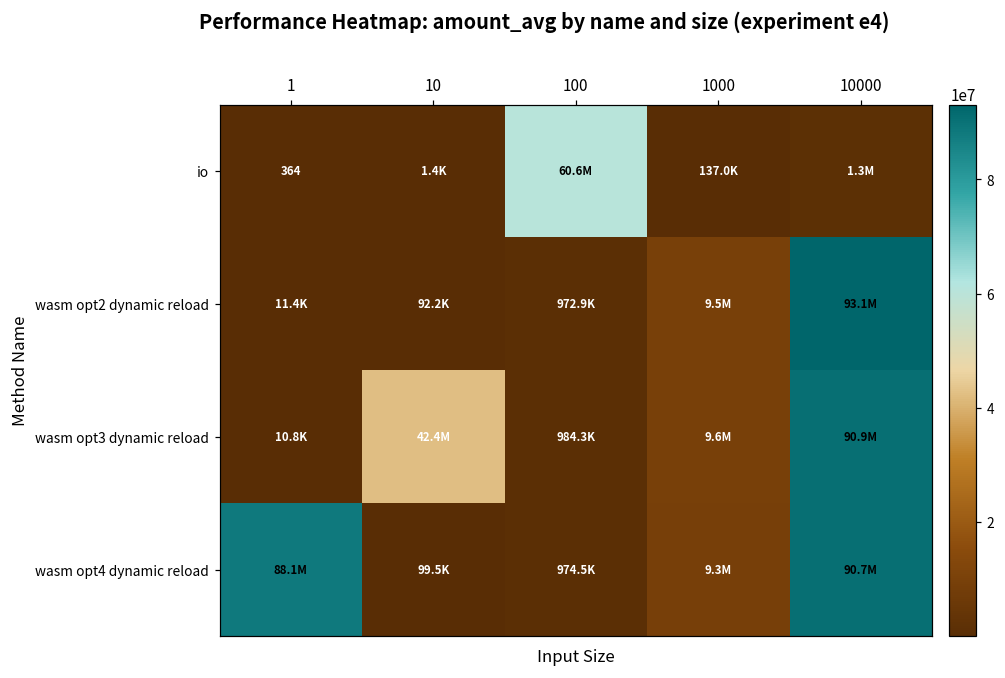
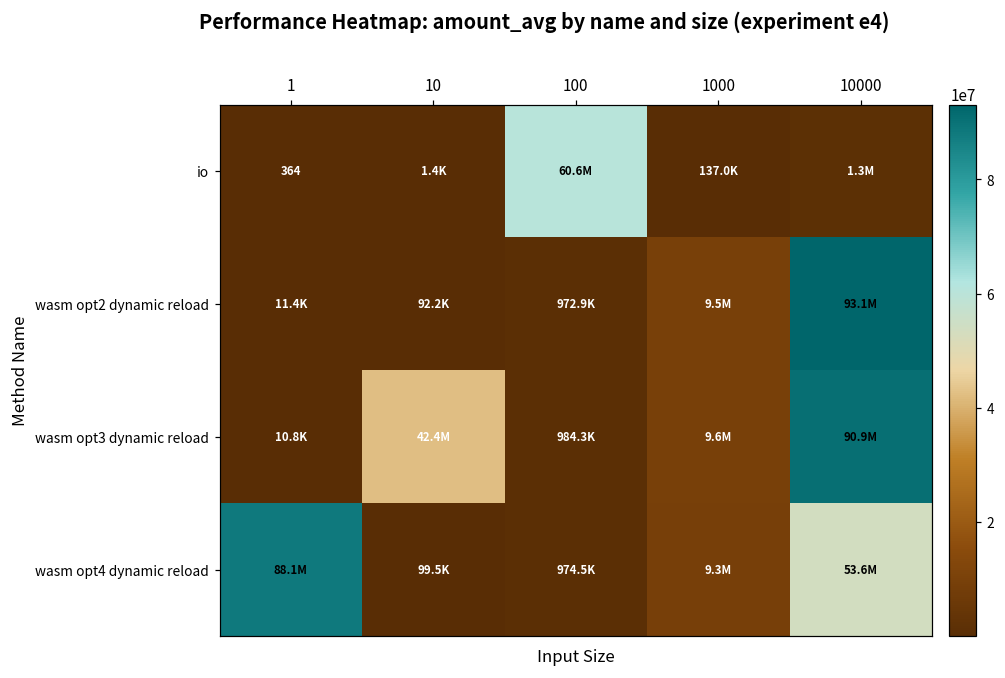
wasm opt4 dynamic reload, 10000: 90.7M -> 53.6M
